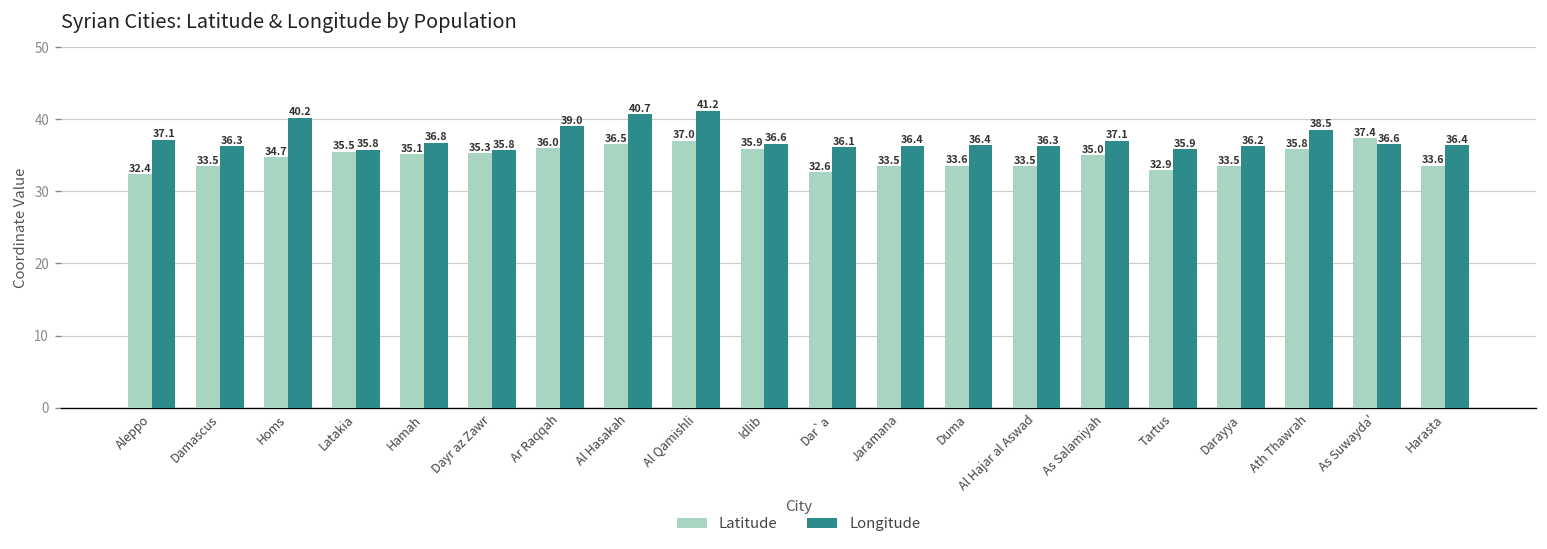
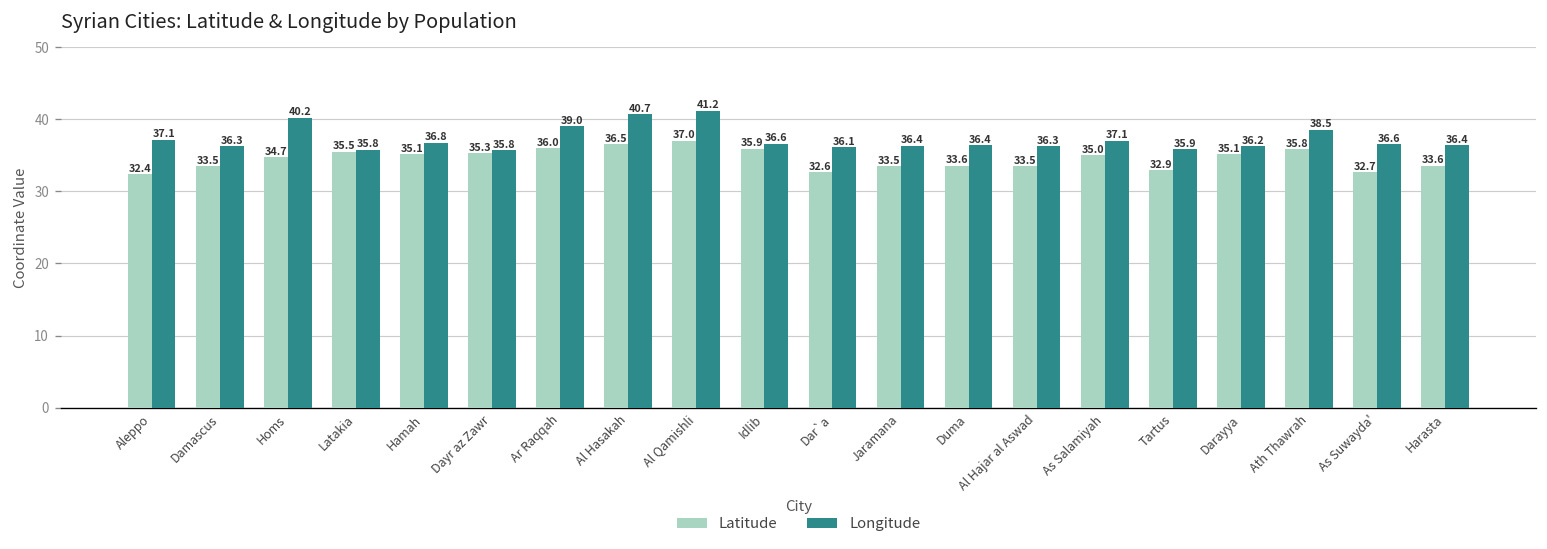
Latitude, Darayya: 33.5 -> 35.1
Latitude, As Suwayda': 37.4 -> 32.7
